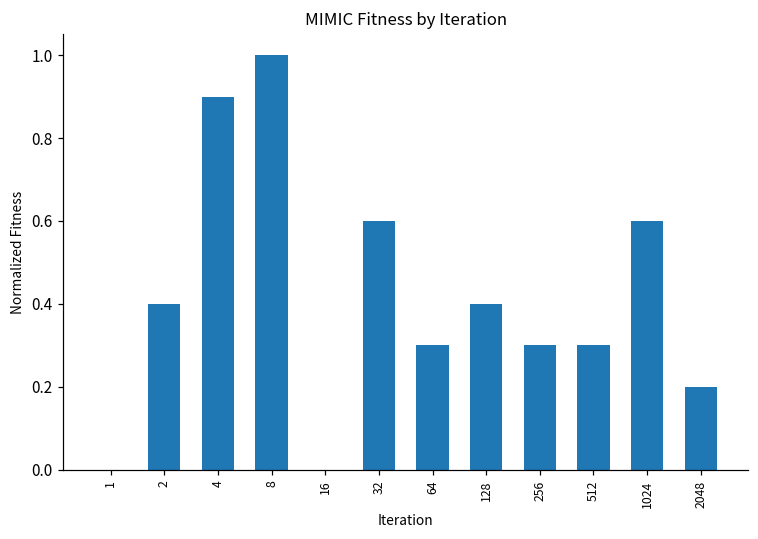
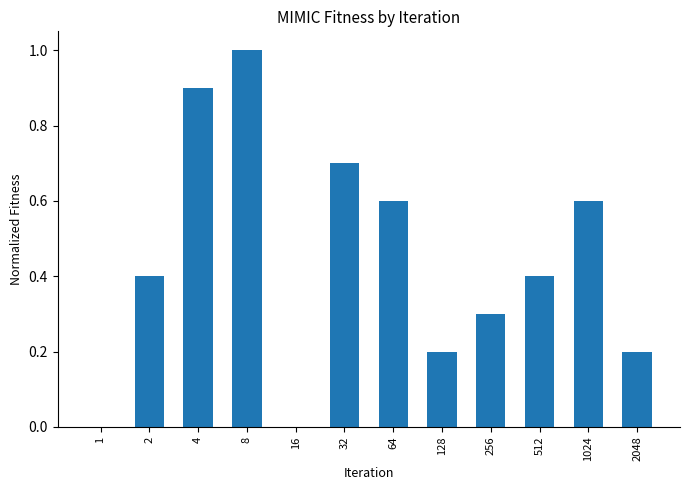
32: 0.60 -> 0.70
64: 0.30 -> 0.60
128: 0.40 -> 0.20
512: 0.30 -> 0.40
